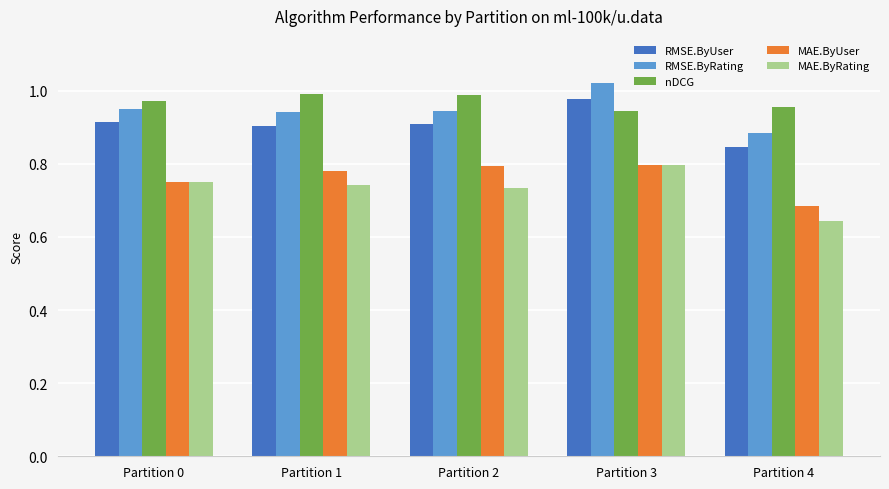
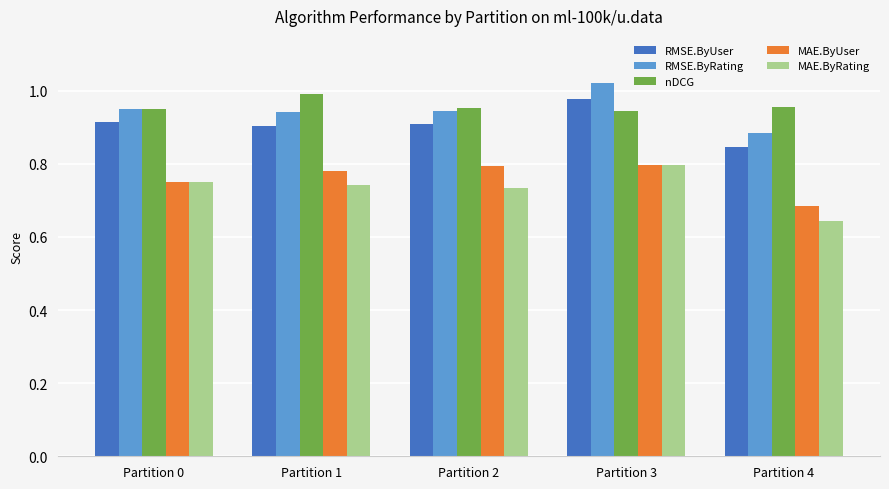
nDCG, Partition 0: 0.97 -> 0.95
nDCG, Partition 2: 0.99 -> 0.95
